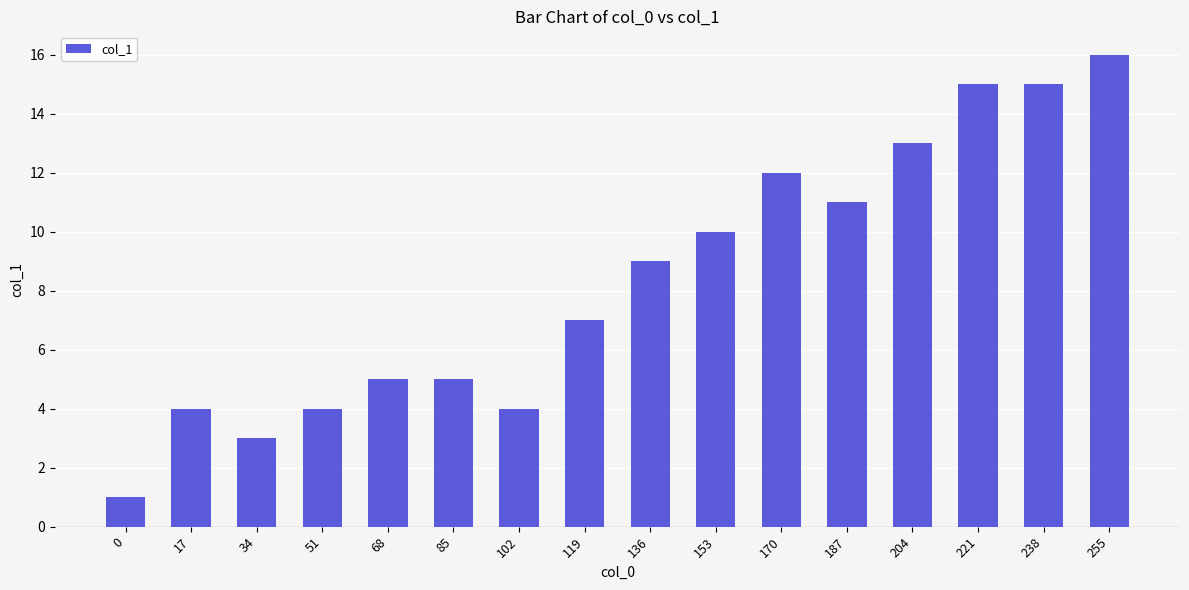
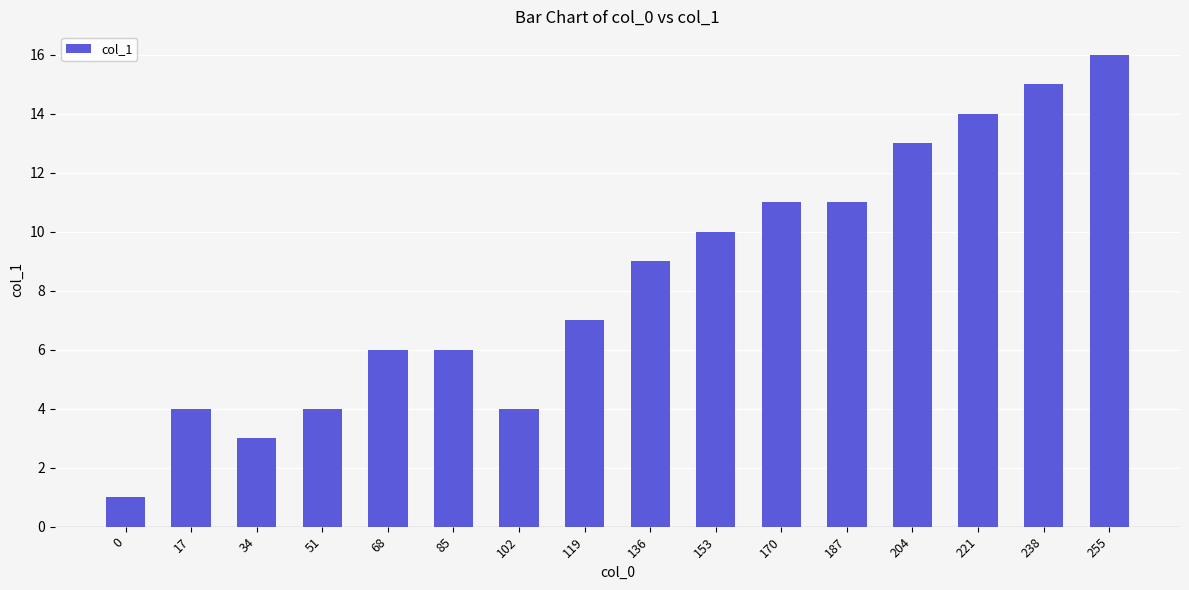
68: 5 -> 6
85: 5 -> 6
170: 12 -> 11
221: 15 -> 14
